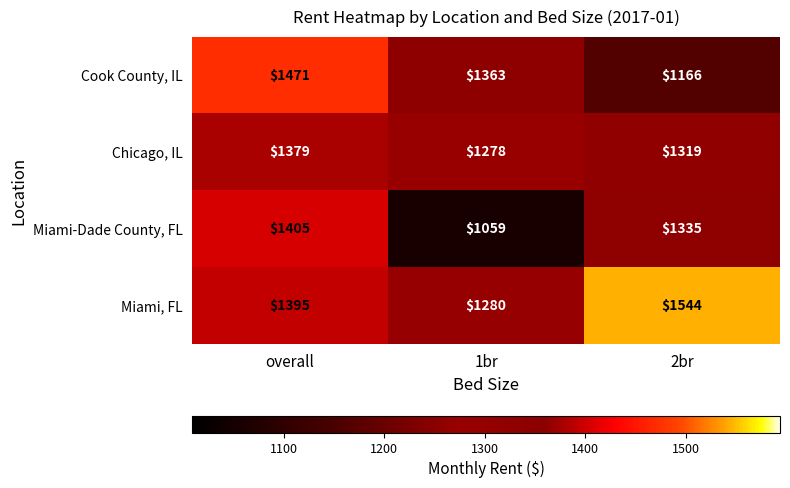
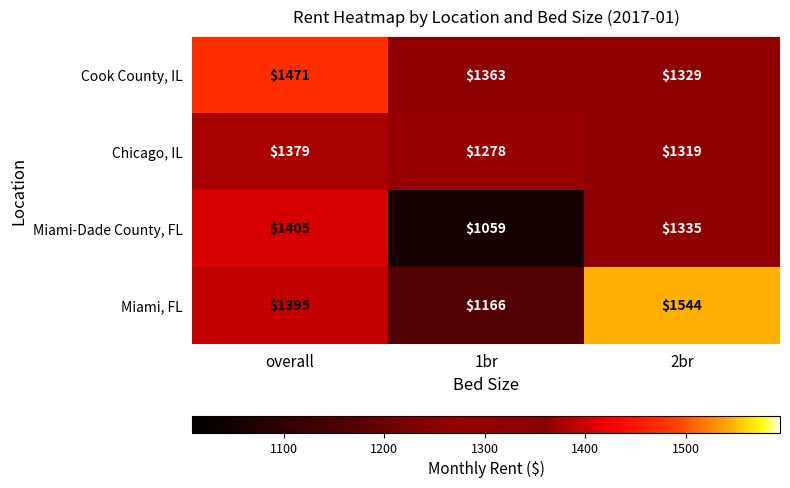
Cook County, IL, 2br: $1166 -> $1329
Miami, FL, 1br: $1280 -> $1166
